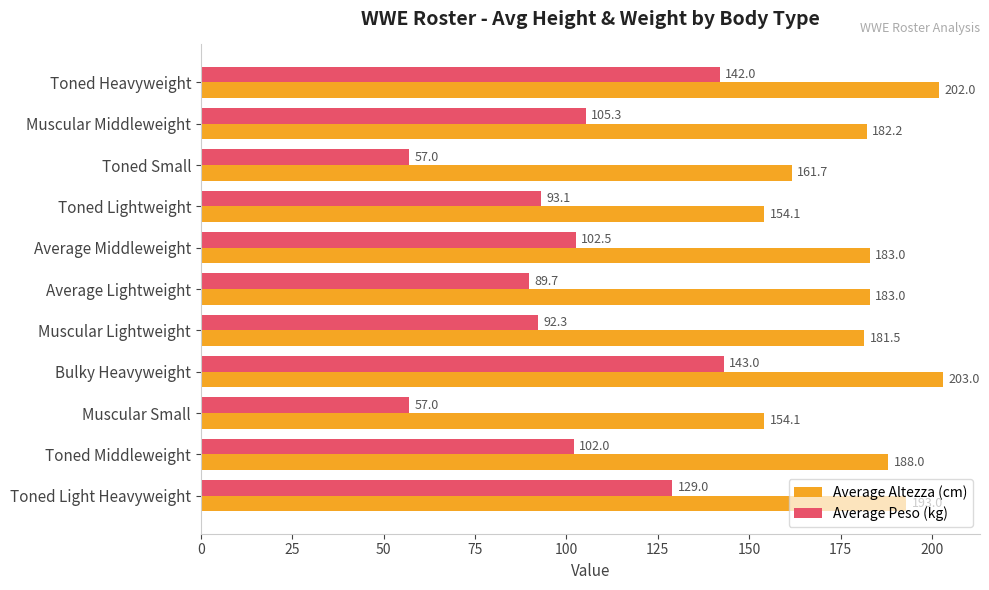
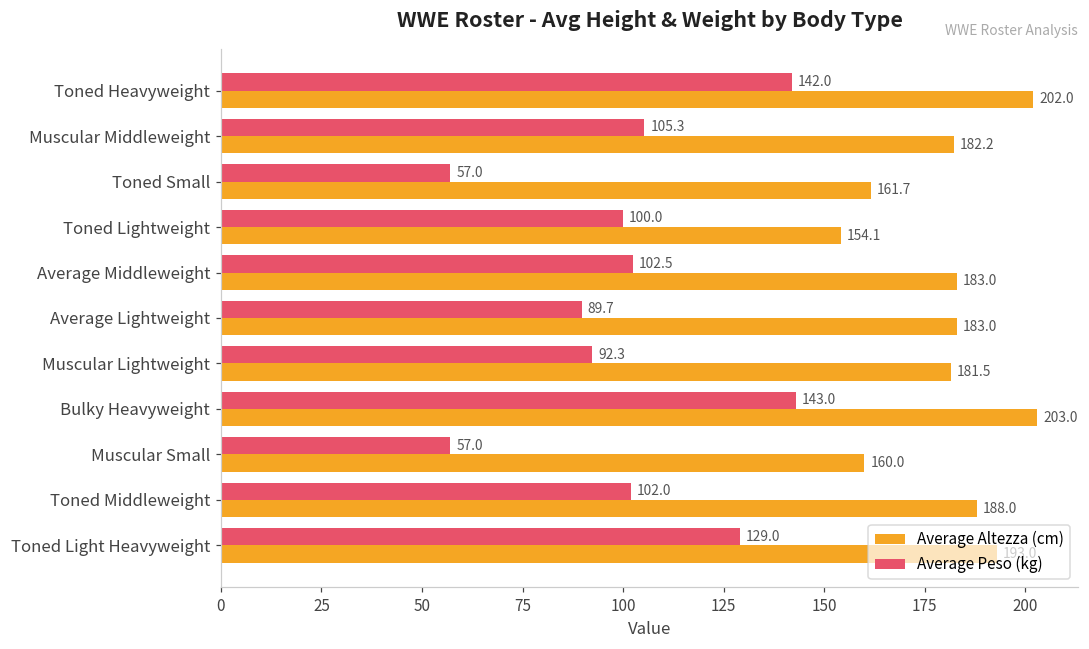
Average Peso (kg), Toned Lightweight: 93.1 -> 100.0
Average Altezza (cm), Muscular Small: 154.1 -> 160.0
